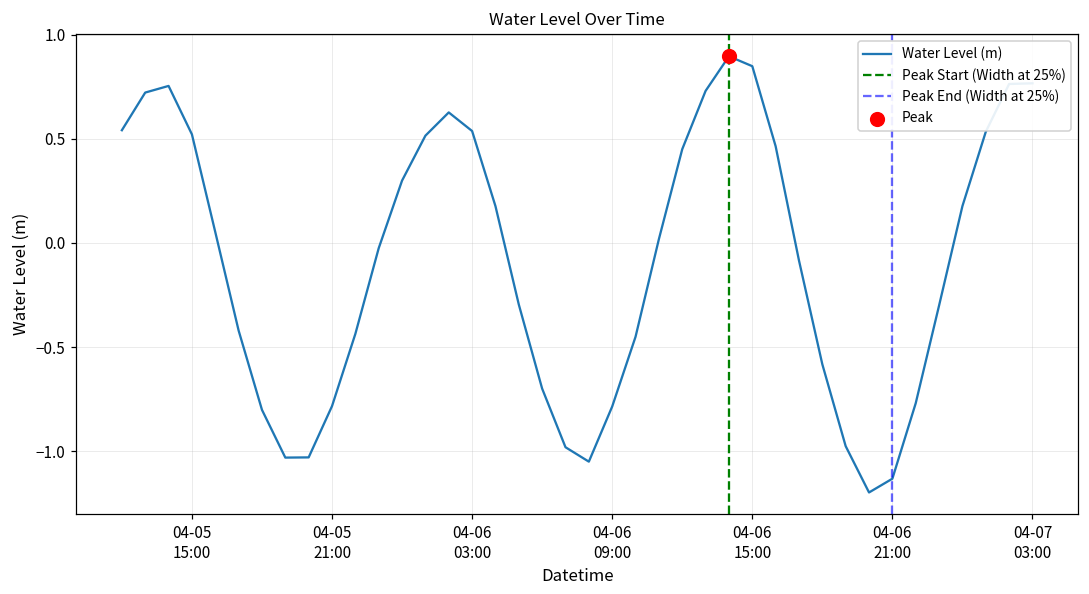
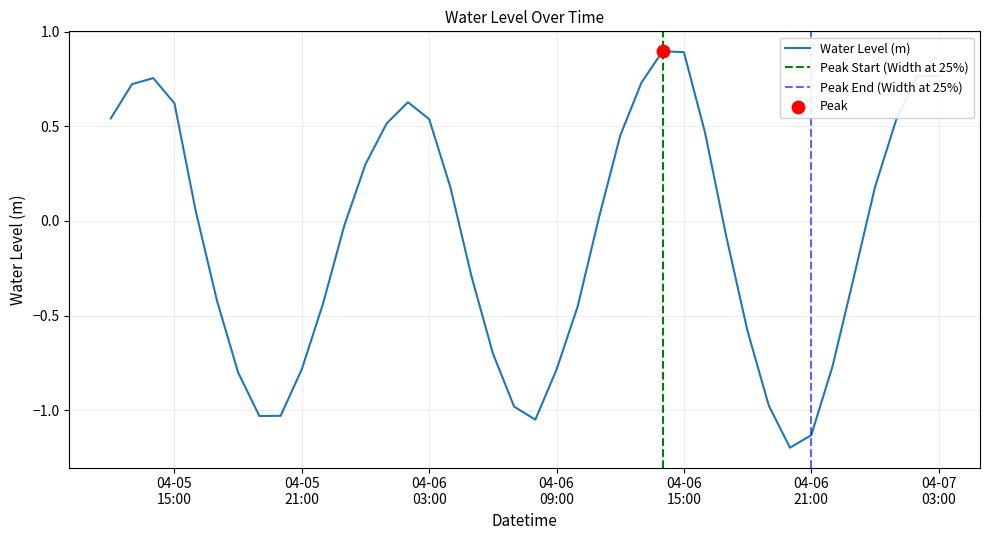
Water Level (m), 04-05 15:00: 0.52 -> 0.62
Water Level (m), 04-06 15:00: 0.85 -> 0.89
